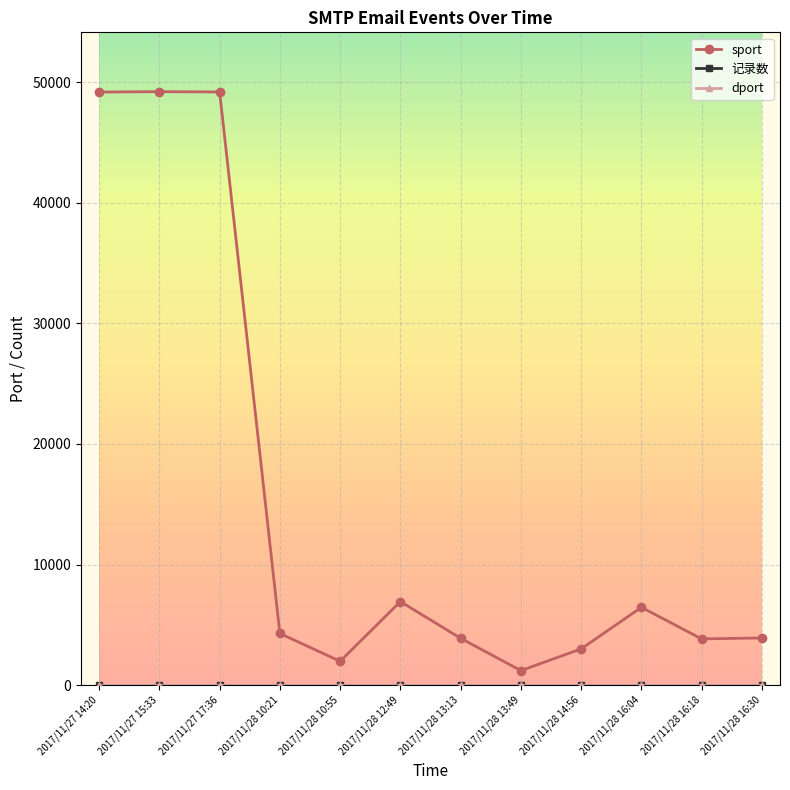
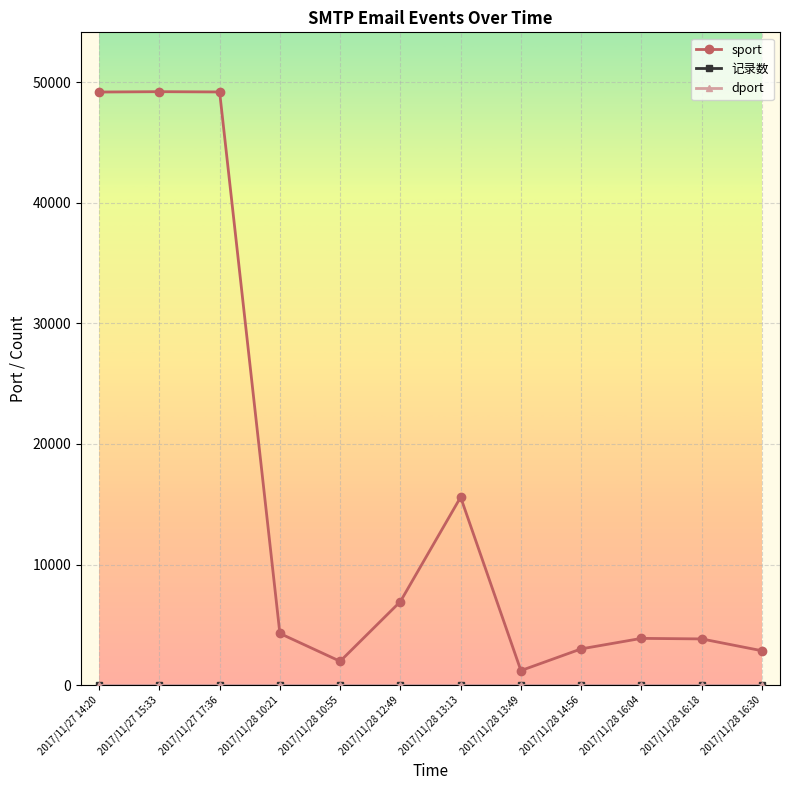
sport, 2017/11/28 13:13: 3900 -> 15600
sport, 2017/11/28 16:04: 6500 -> 3900
sport, 2017/11/28 16:30: 3900 -> 2900
